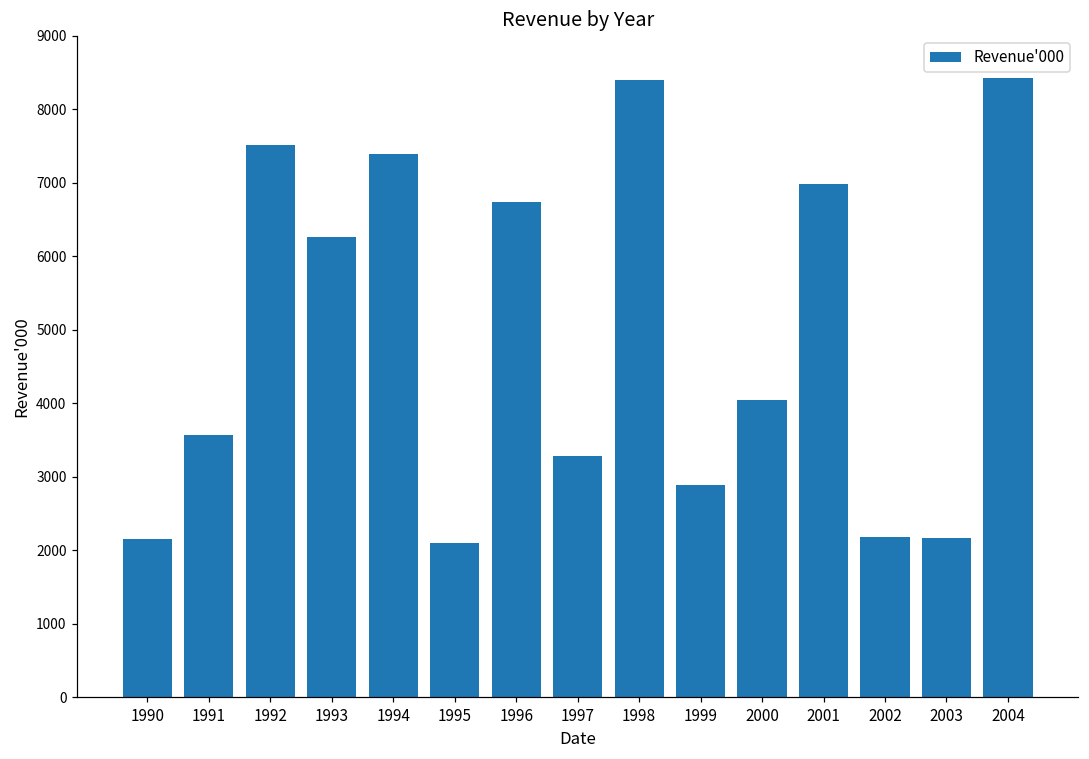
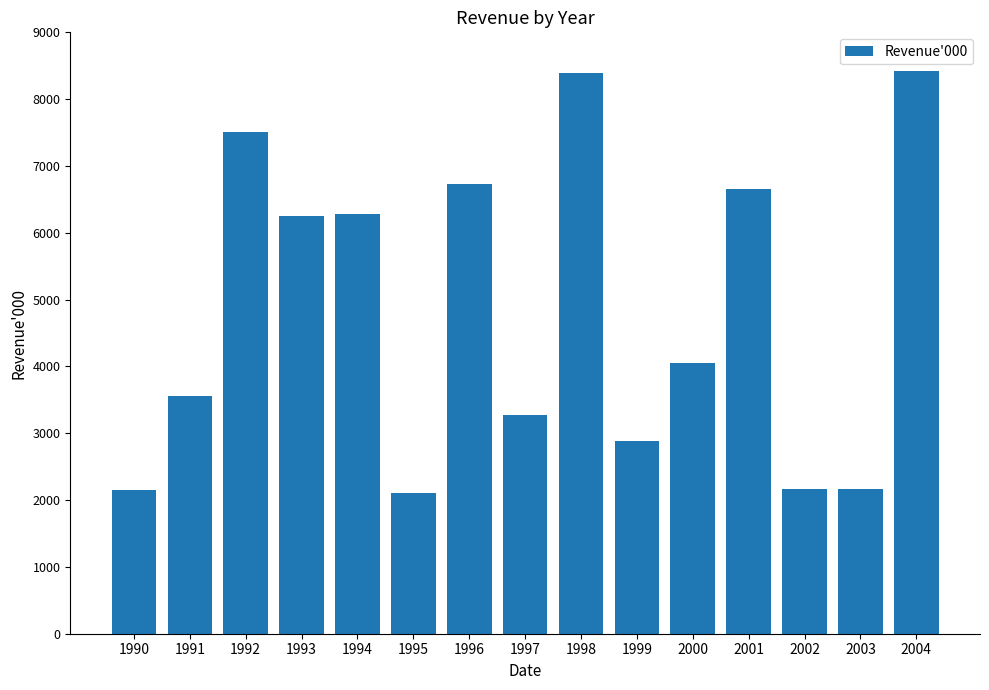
1994: 7400 -> 6300
2001: 7000 -> 6700
